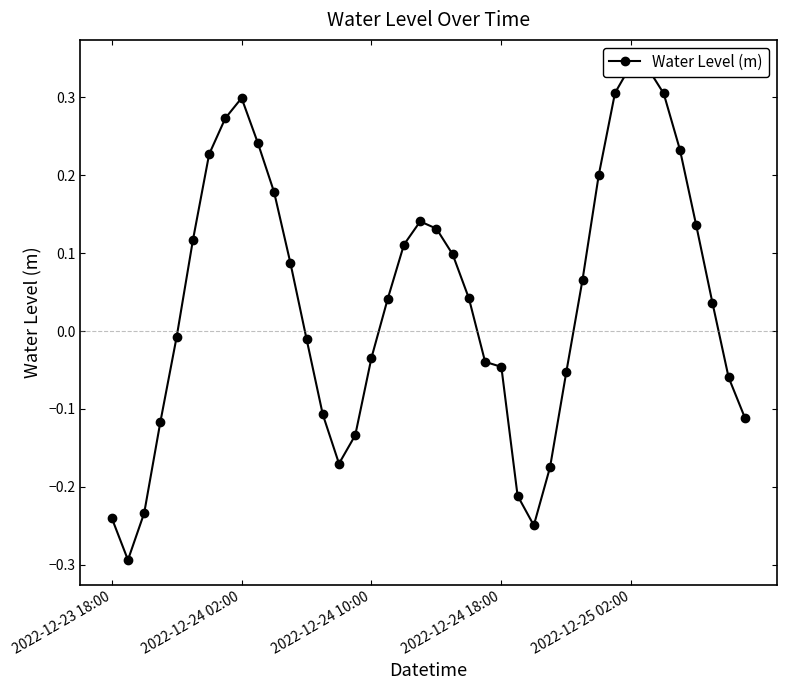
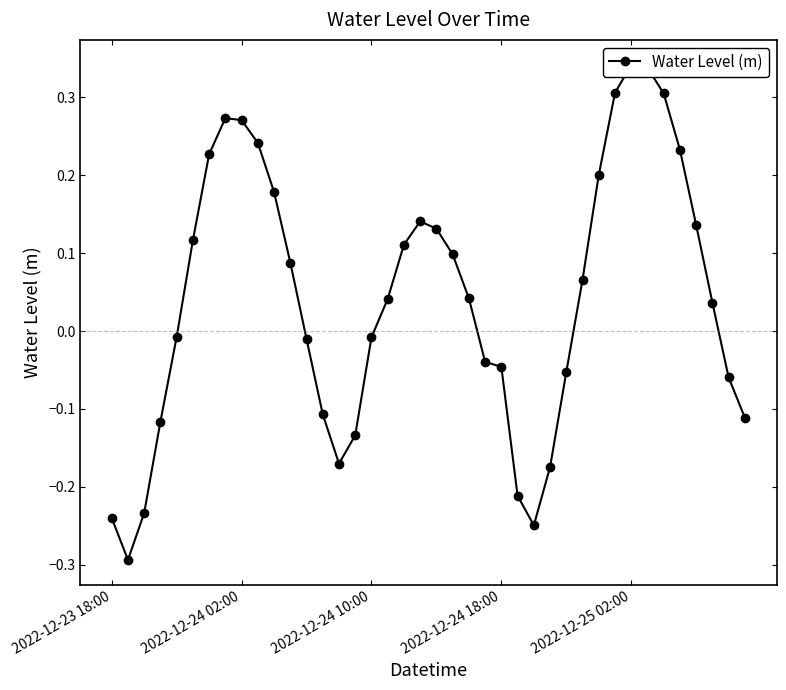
2022-12-24 02:00: 0.30 -> 0.27
2022-12-24 10:00: -0.03 -> -0.01
